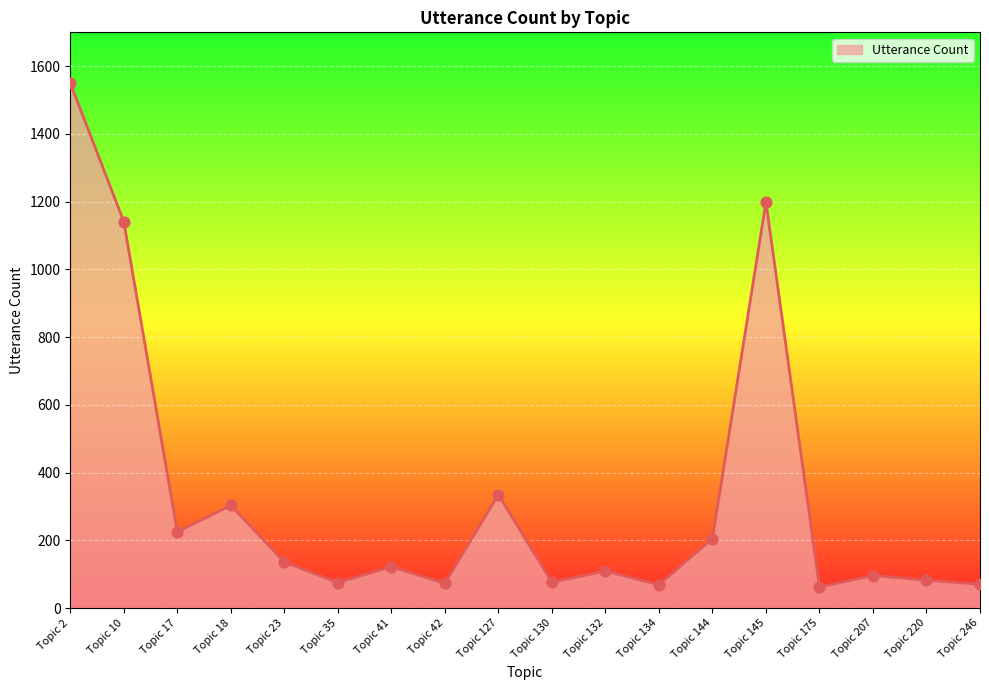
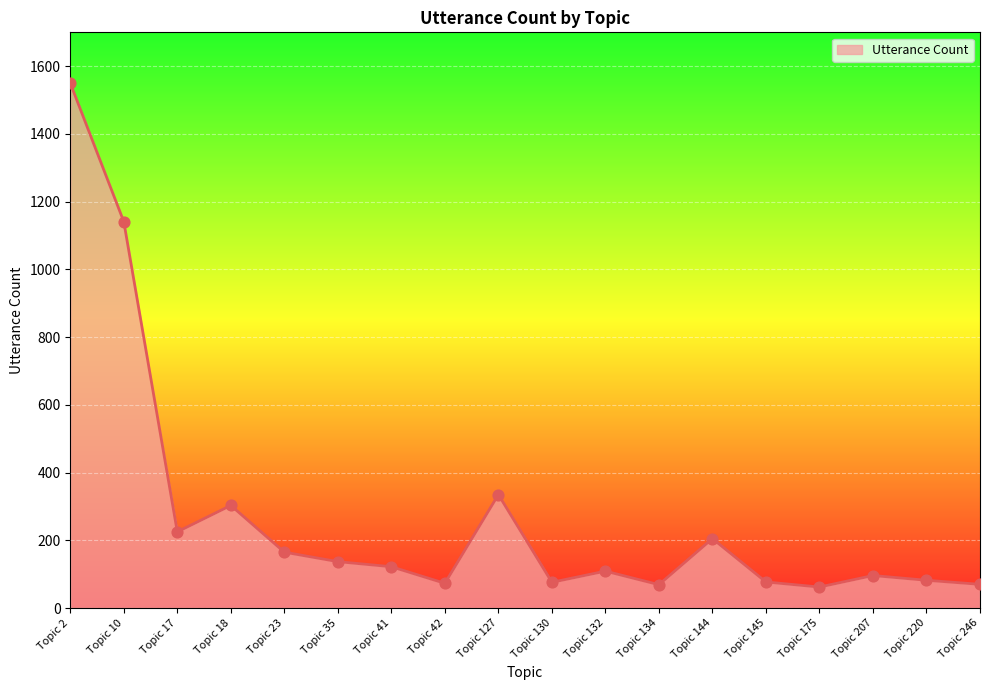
Topic 23: 140 -> 170
Topic 35: 80 -> 140
Topic 145: 1200 -> 80
